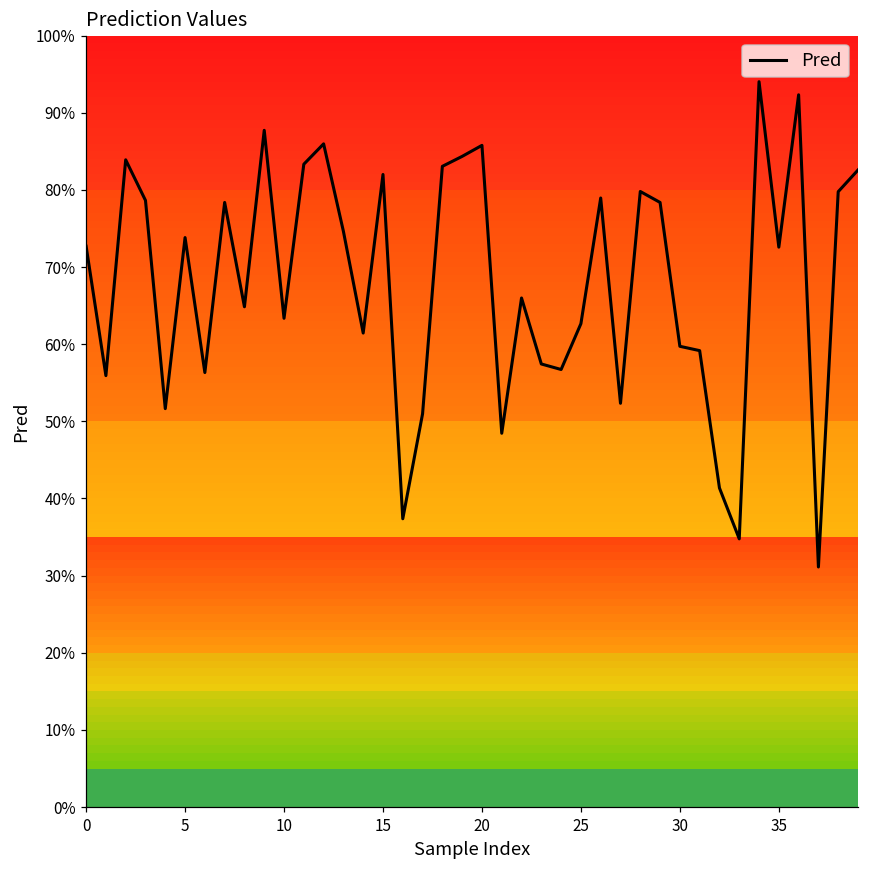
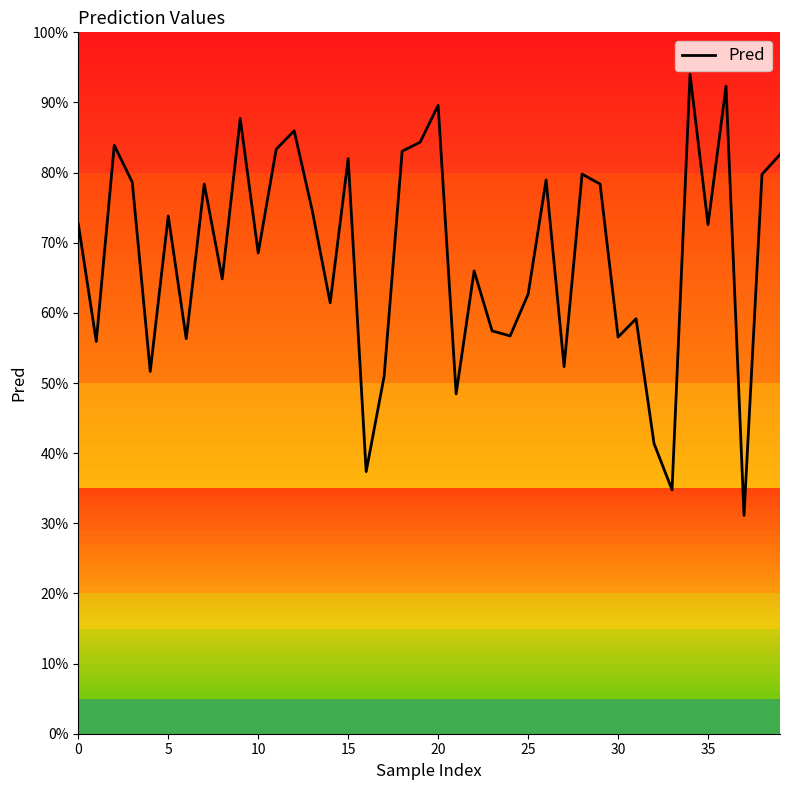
10: 63% -> 69%
20: 86% -> 90%
30: 60% -> 57%
